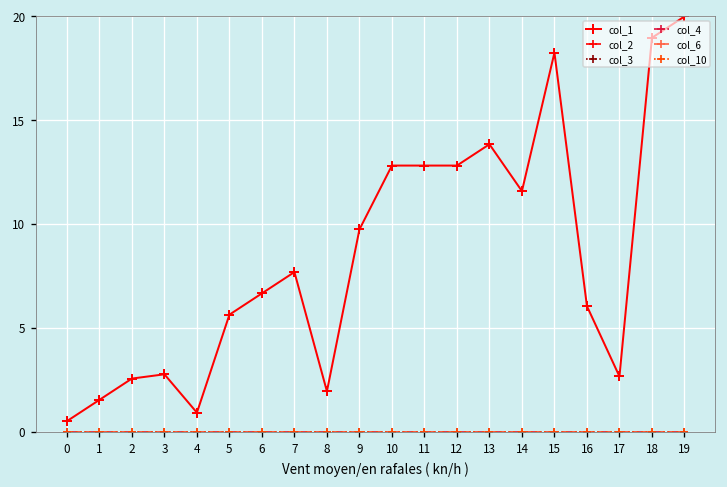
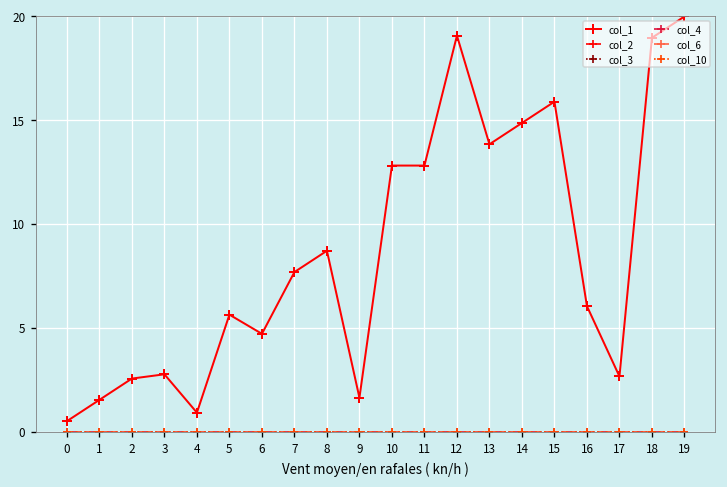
col_1, 6: 6.7 -> 4.7
col_1, 8: 1.9 -> 8.7
col_1, 9: 9.7 -> 1.6
col_1, 12: 12.8 -> 19.1
col_1, 14: 11.6 -> 14.9
col_1, 15: 18.3 -> 15.9
